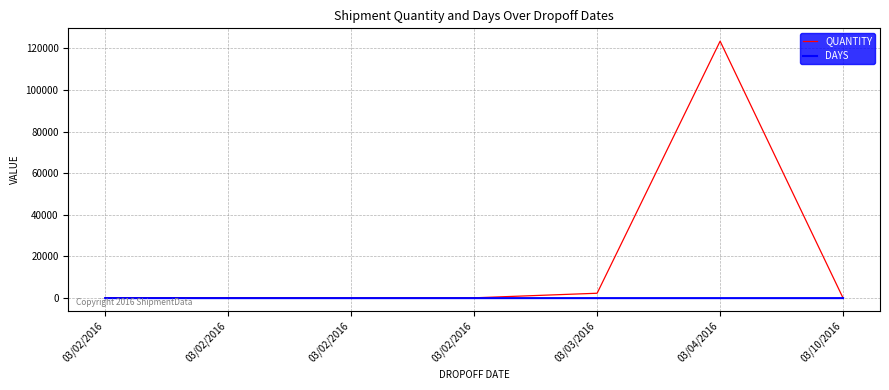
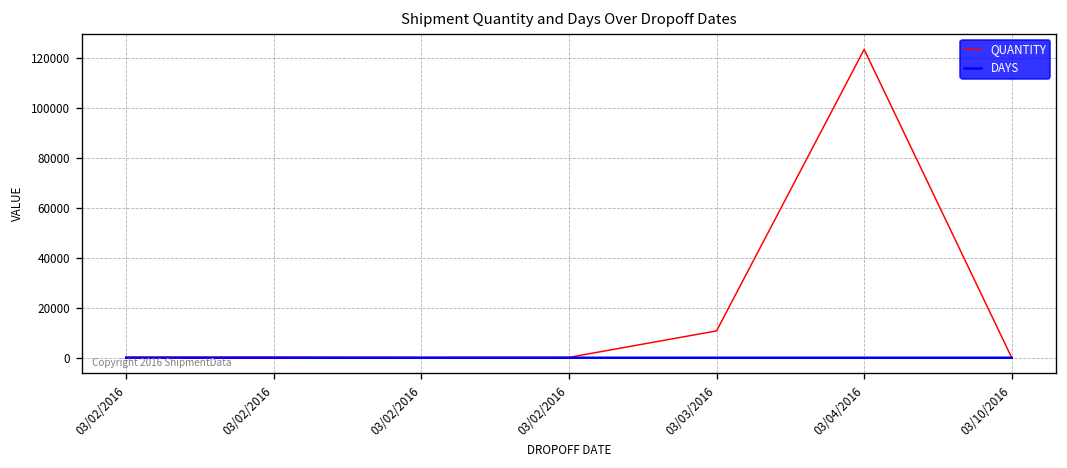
QUANTITY, 03/03/2016: 2000 -> 11000
